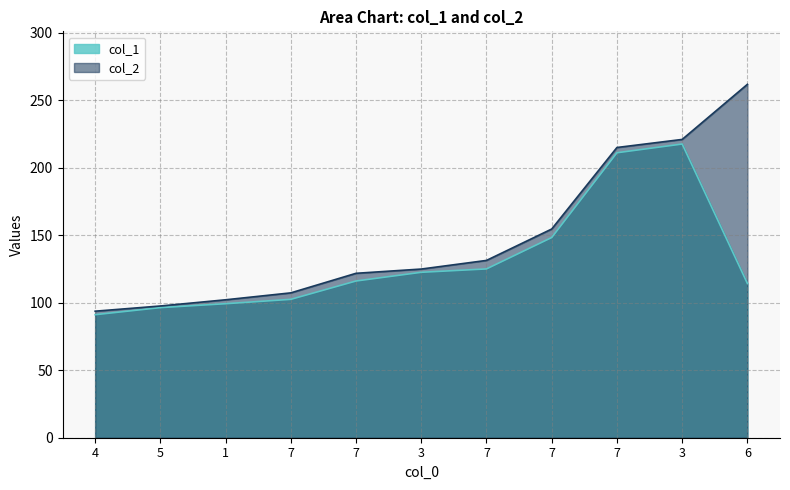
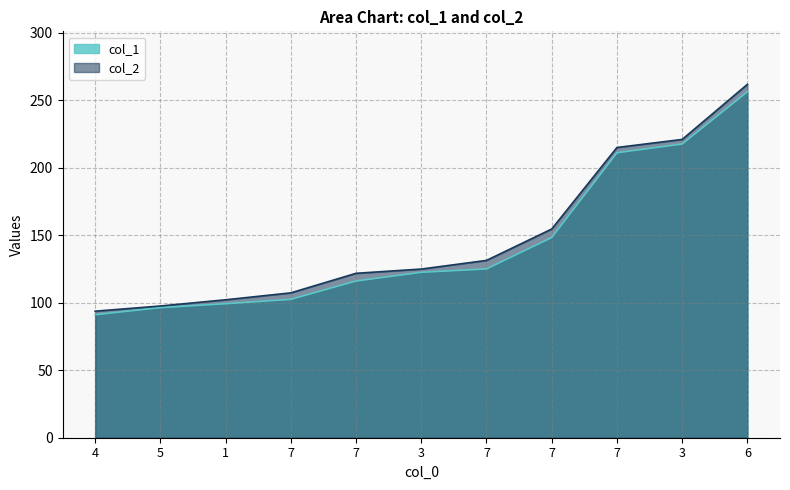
col_1, 6: 114 -> 256
